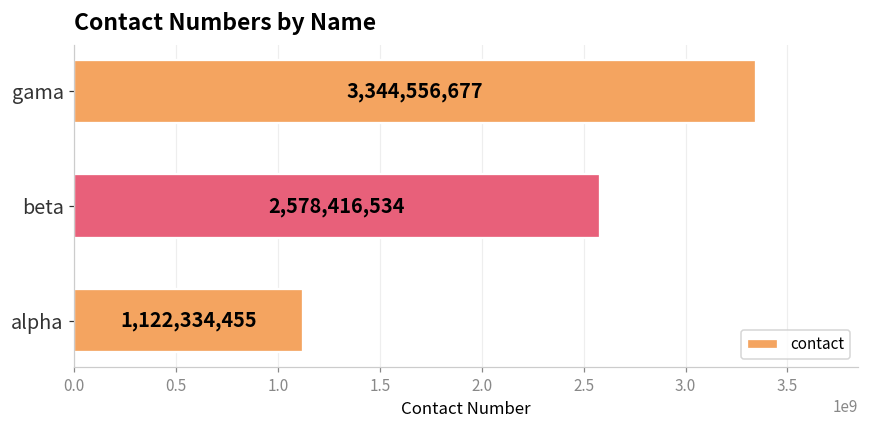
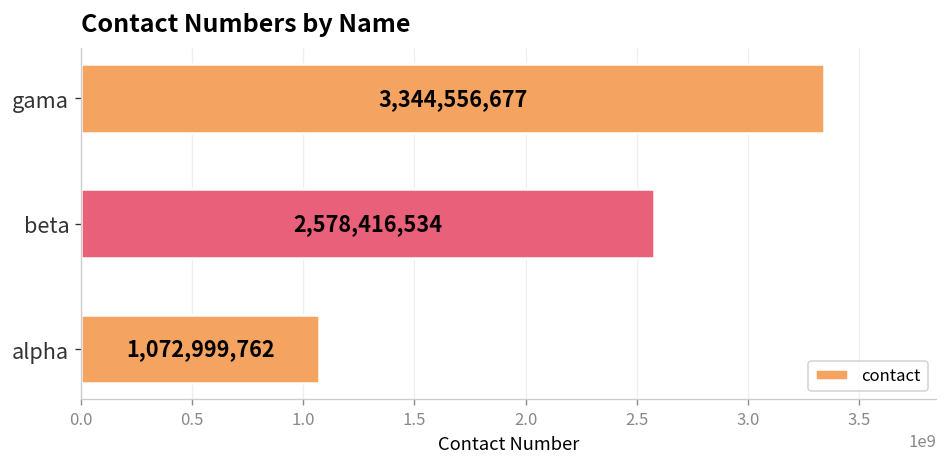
alpha: 1,122,334,455 -> 1,072,999,762
